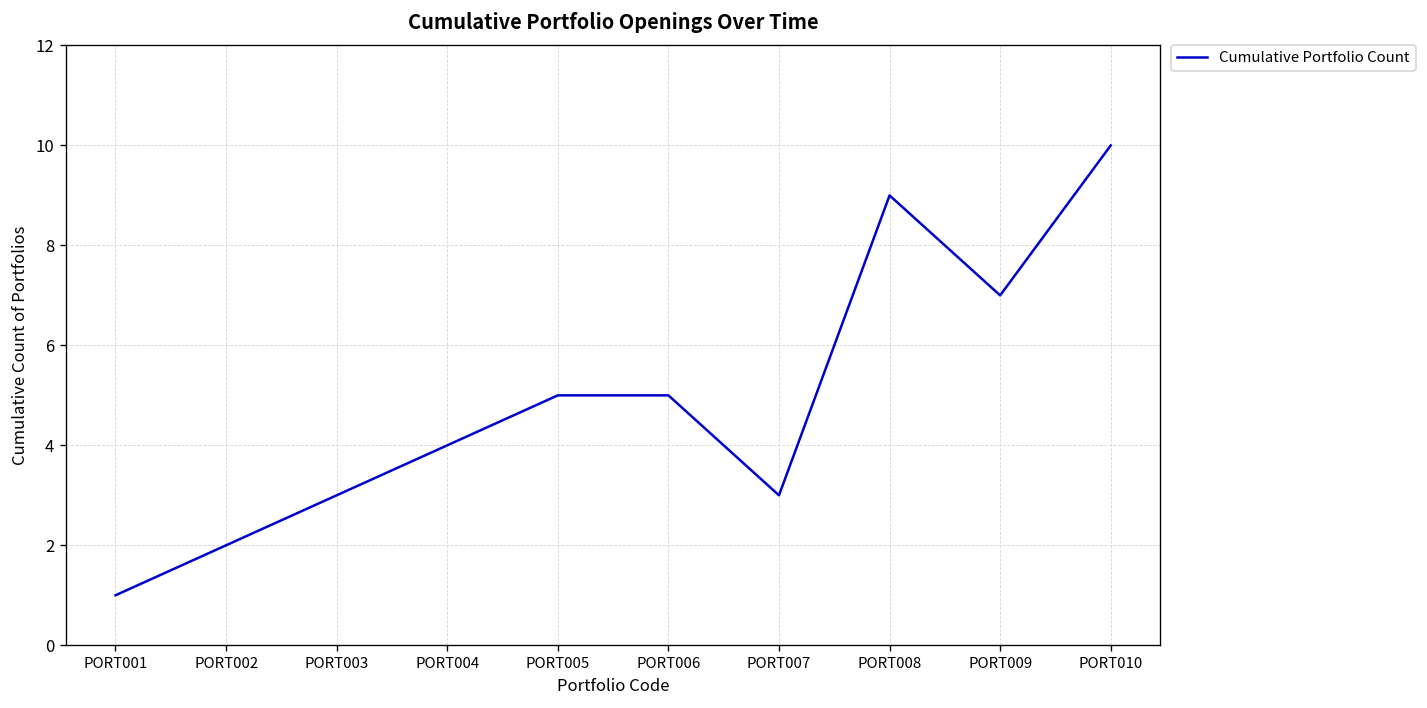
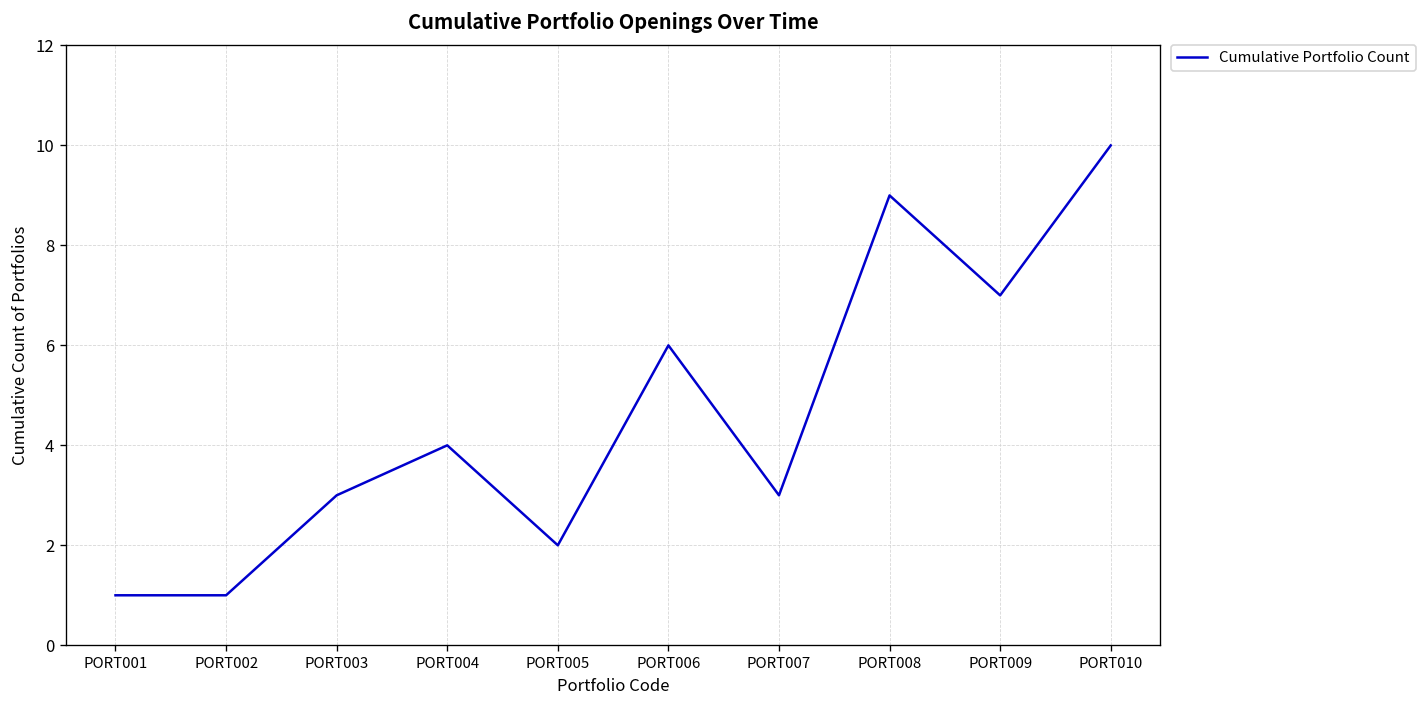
PORT002: 2 -> 1
PORT005: 5 -> 2
PORT006: 5 -> 6
